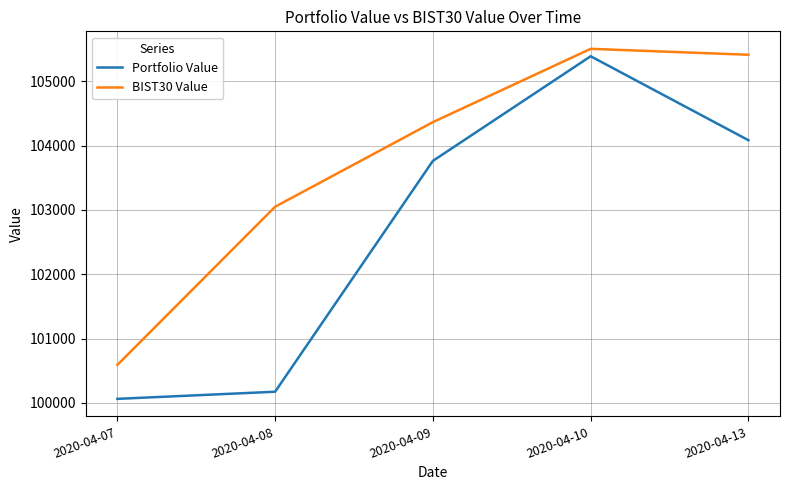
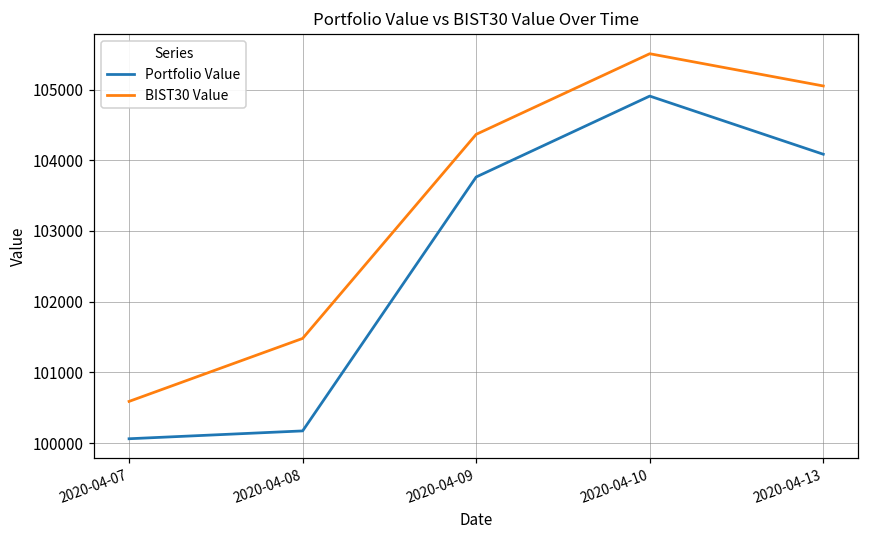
BIST30 Value, 2020-04-08: 103000 -> 101500
Portfolio Value, 2020-04-10: 105400 -> 104900
BIST30 Value, 2020-04-13: 105400 -> 105100
